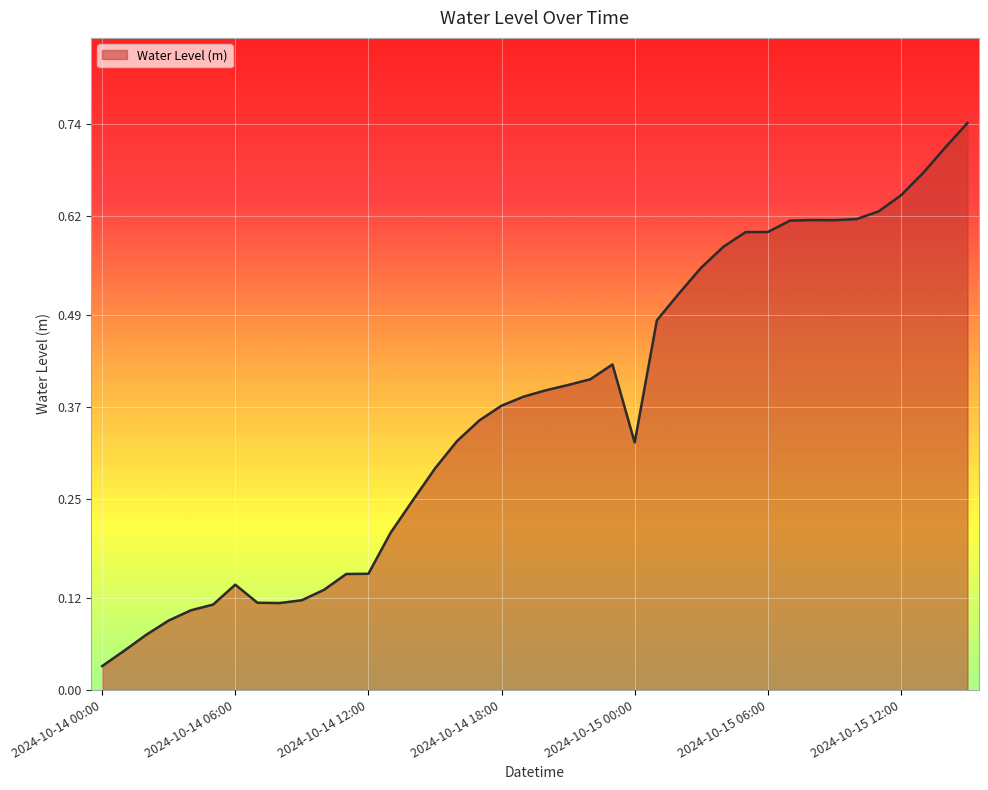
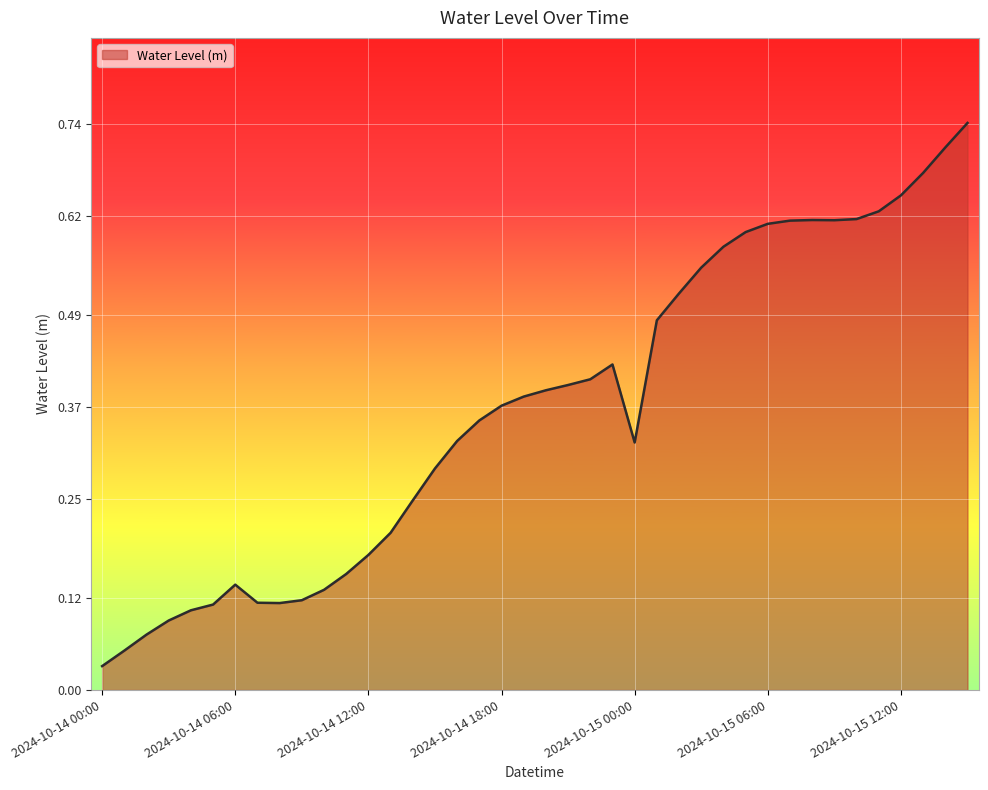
2024-10-14 12:00: 0.15 -> 0.18
2024-10-15 06:00: 0.60 -> 0.61
